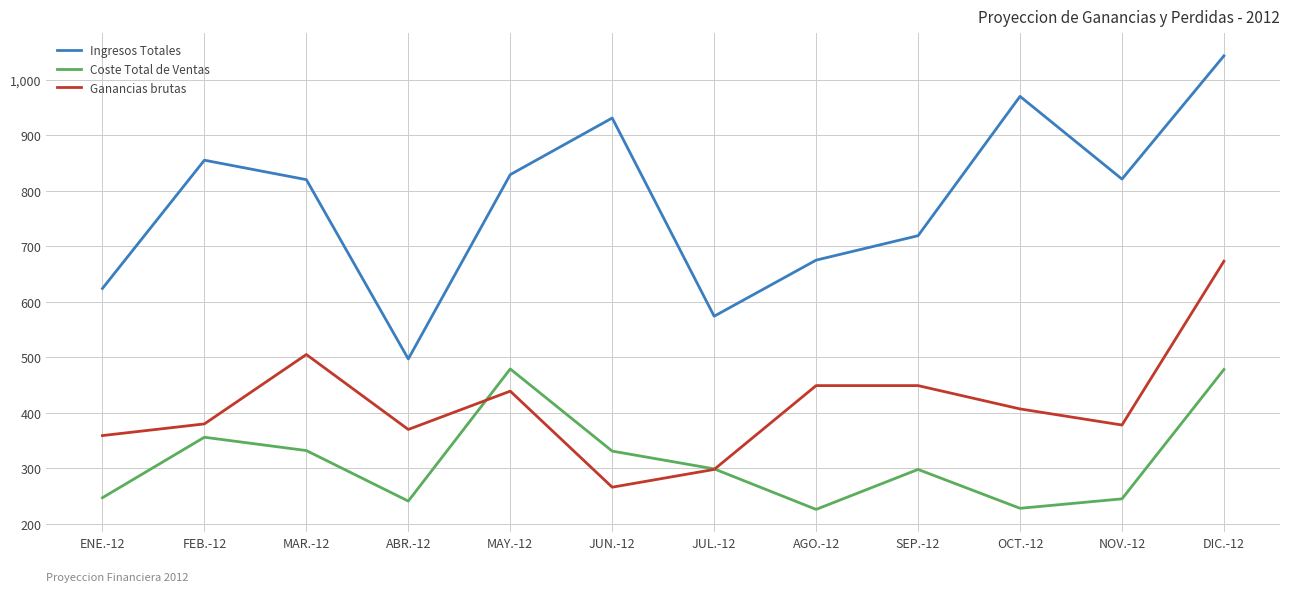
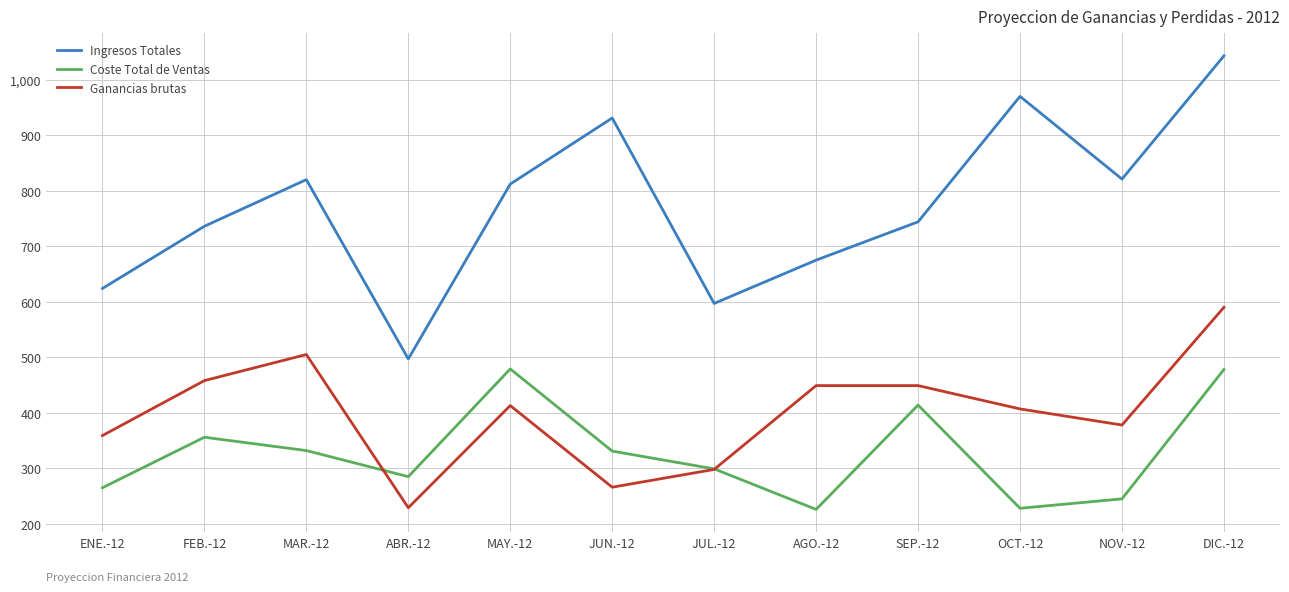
Coste Total de Ventas, ENE.-12: 250 -> 270
Ingresos Totales, FEB.-12: 860 -> 740
Ganancias brutas, FEB.-12: 380 -> 460
Coste Total de Ventas, ABR.-12: 240 -> 290
Ganancias brutas, ABR.-12: 370 -> 230
Ingresos Totales, MAY.-12: 830 -> 810
Ganancias brutas, MAY.-12: 440 -> 410
Ingresos Totales, JUL.-12: 570 -> 600
Ingresos Totales, SEP.-12: 720 -> 740
Coste Total de Ventas, SEP.-12: 300 -> 410
Ganancias brutas, DIC.-12: 670 -> 590
